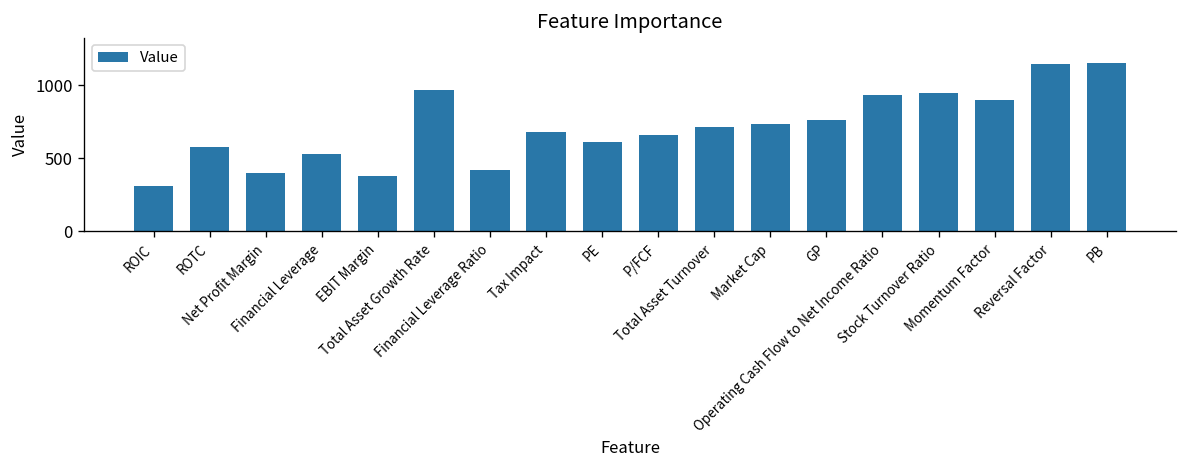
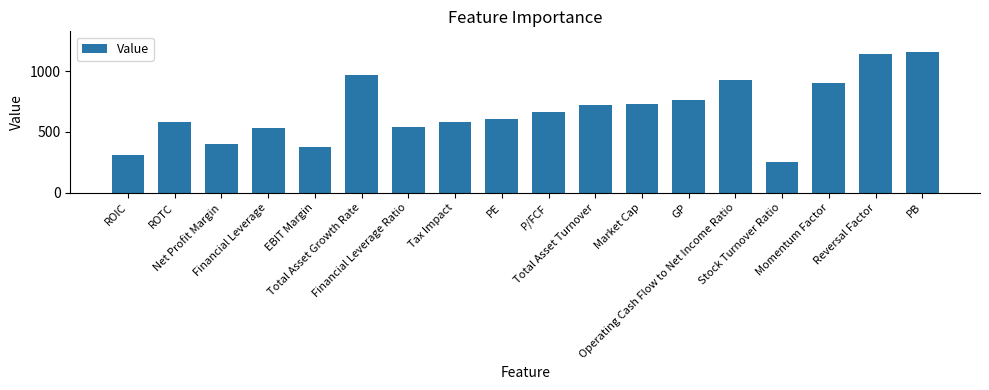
Financial Leverage Ratio: 420 -> 540
Tax Impact: 680 -> 580
Stock Turnover Ratio: 950 -> 250
